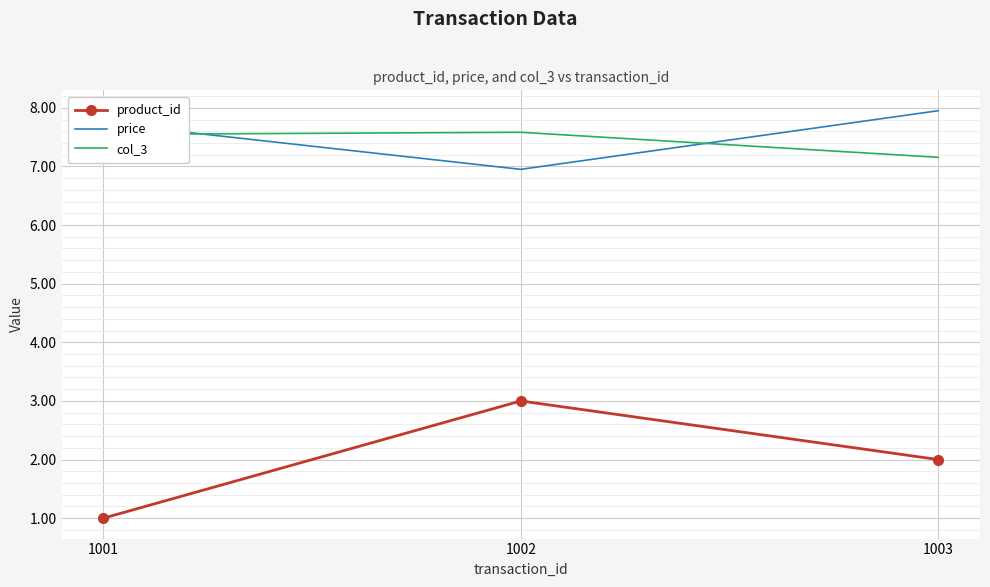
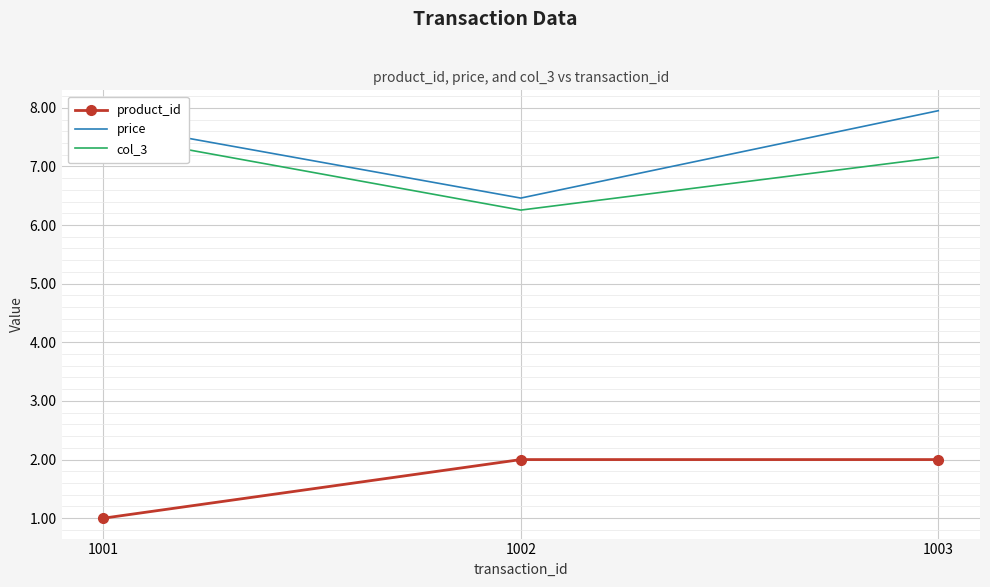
product_id, 1002: 3 -> 2
price, 1002: 7.0 -> 6.5
col_3, 1002: 7.6 -> 6.3
